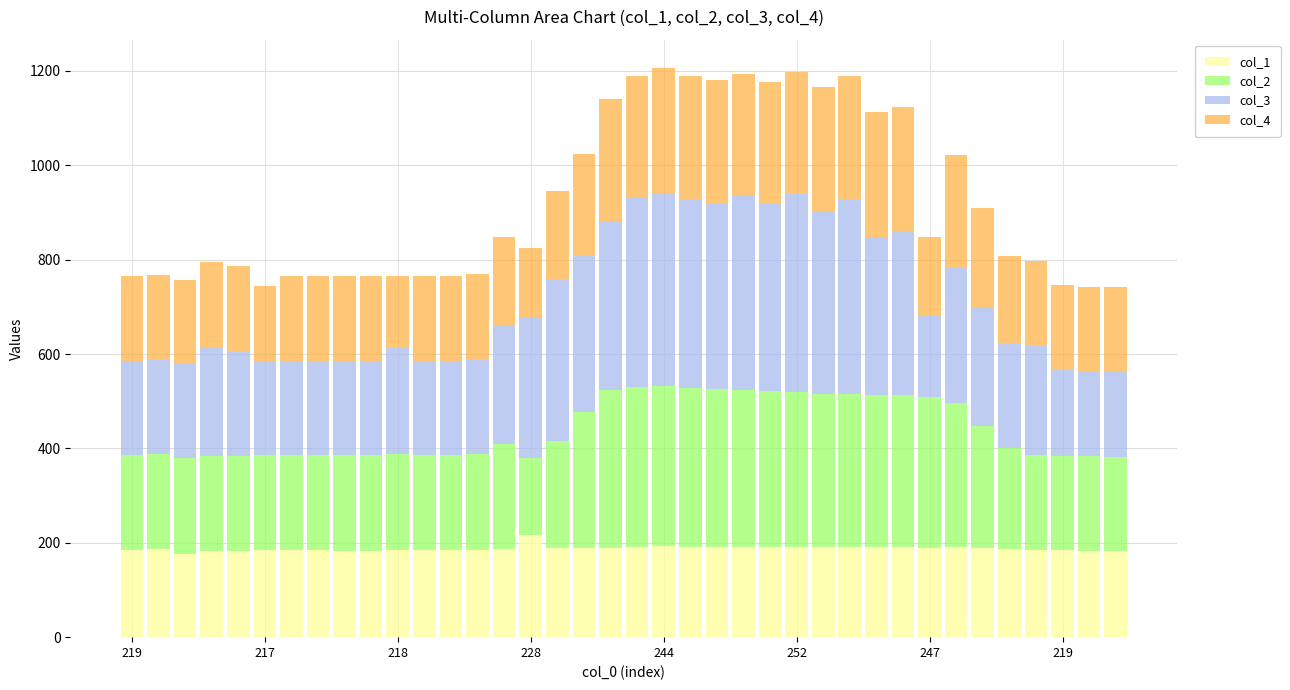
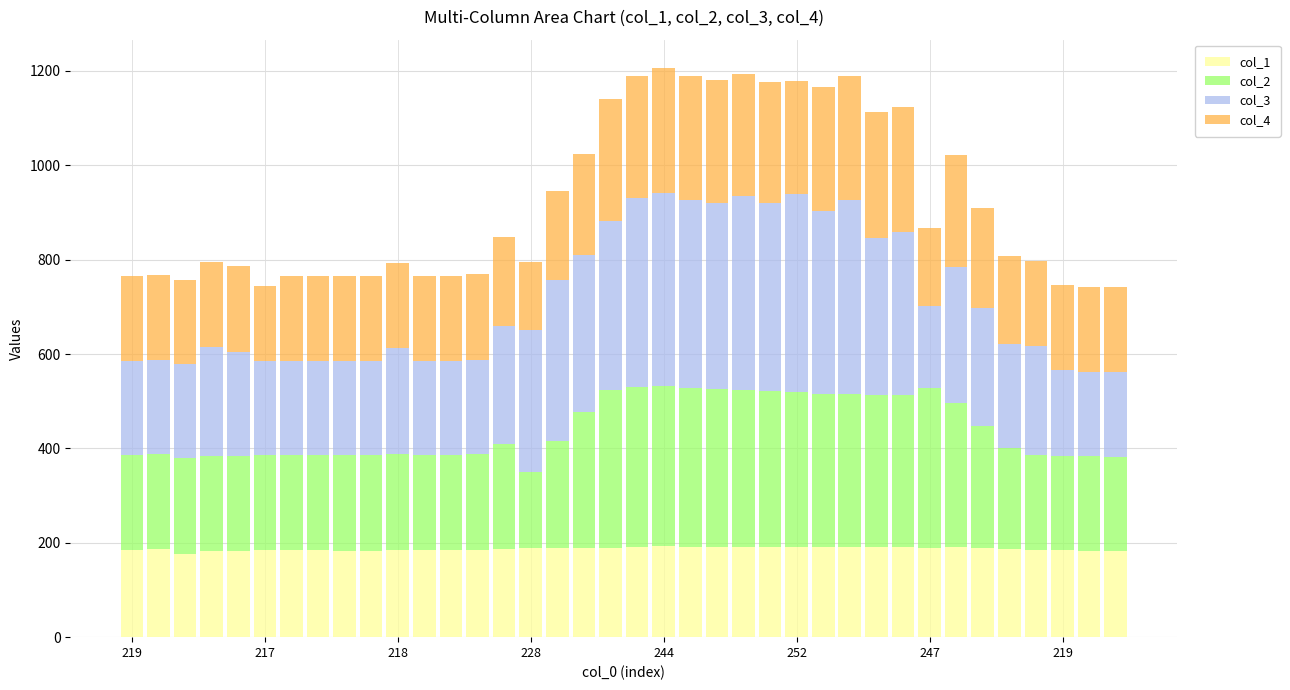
col_4, 218: 150 -> 180
col_1, 228: 220 -> 190
col_4, 252: 260 -> 240
col_2, 247: 320 -> 340
